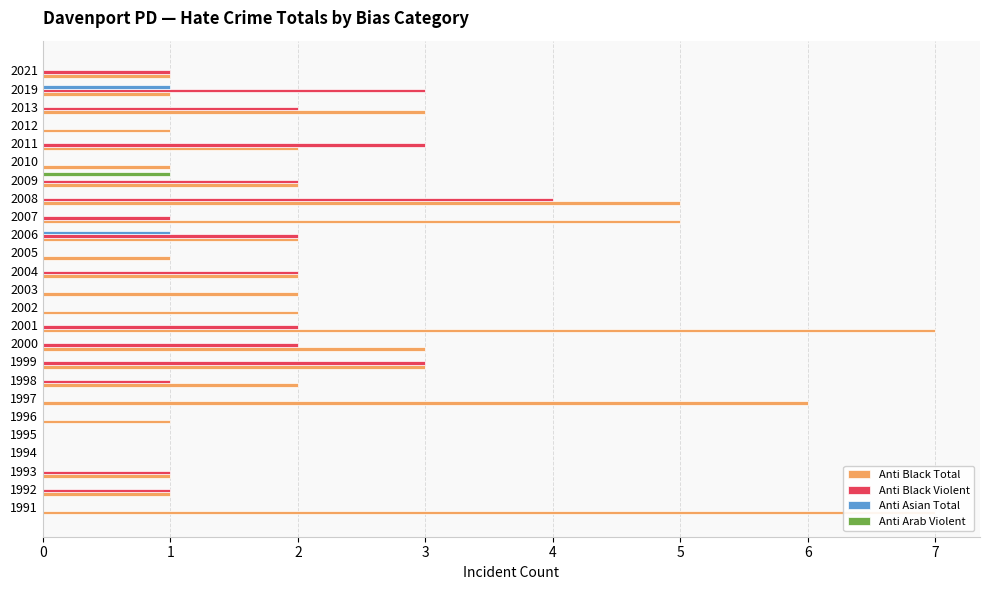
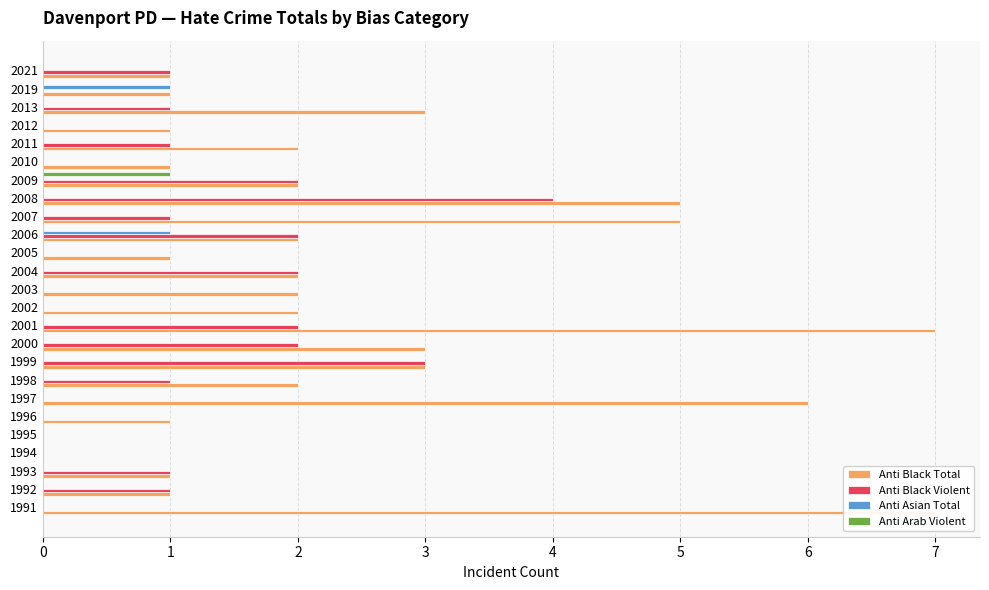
Anti Black Violent, 2019: 3 -> 0
Anti Black Violent, 2013: 2 -> 1
Anti Black Violent, 2011: 3 -> 1
